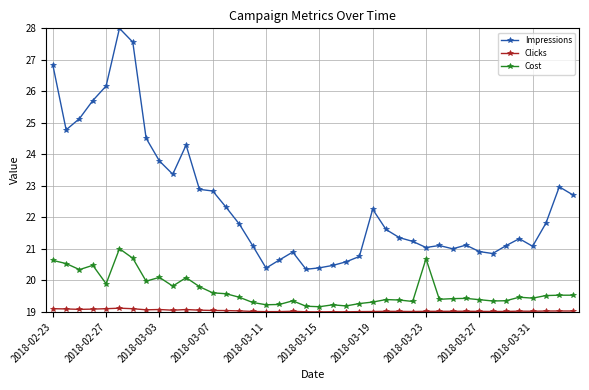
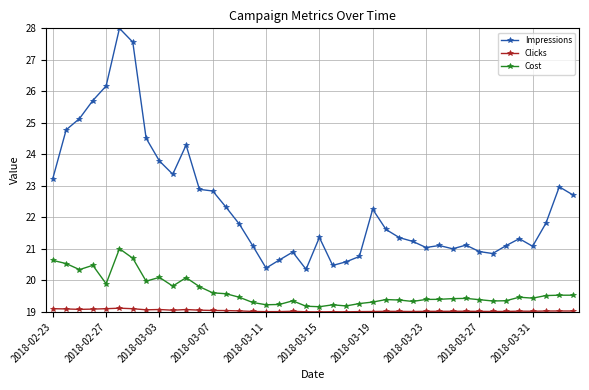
Impressions, 2018-02-23: 26.8 -> 23.2
Impressions, 2018-03-15: 20.4 -> 21.4
Cost, 2018-03-23: 20.7 -> 19.4
